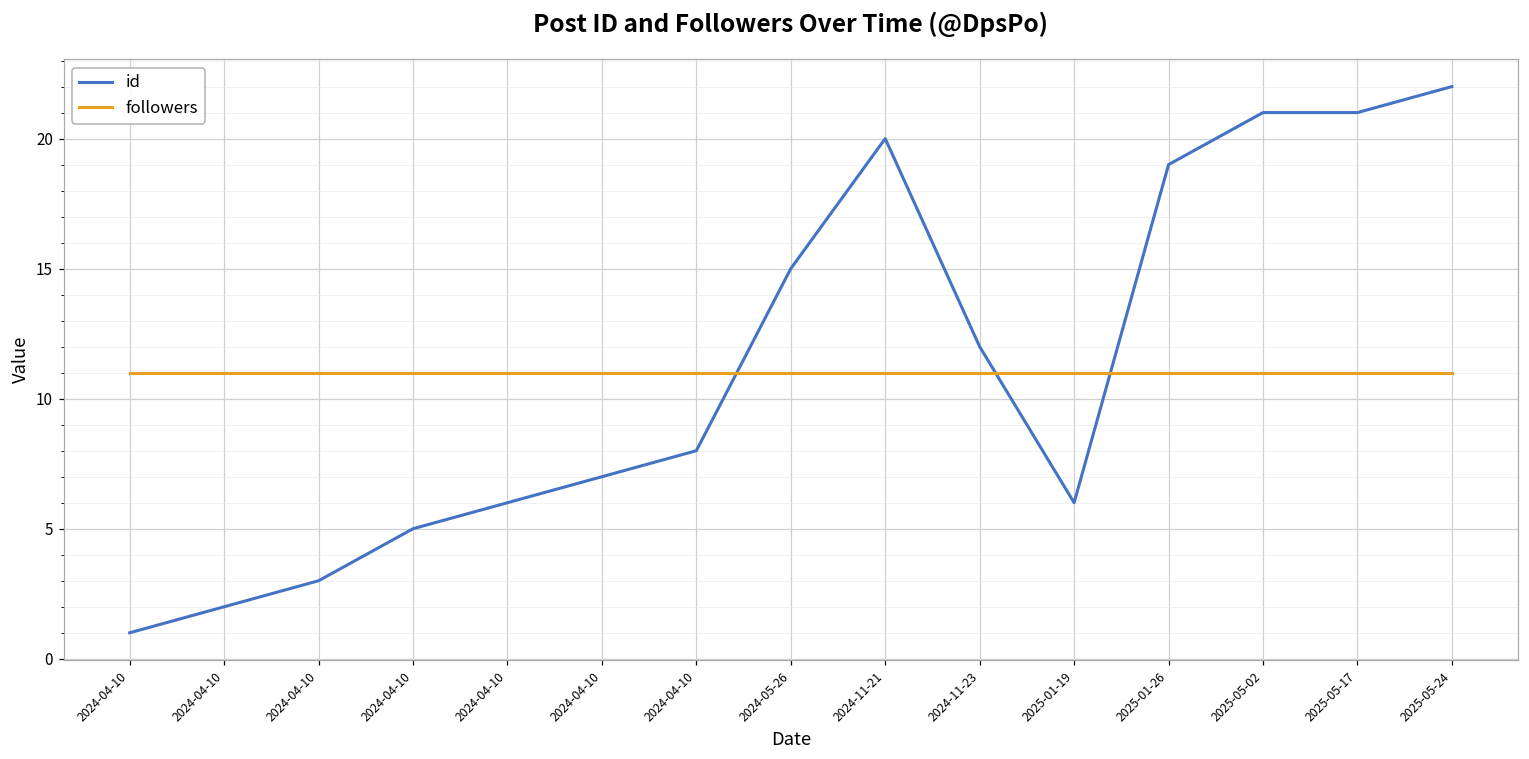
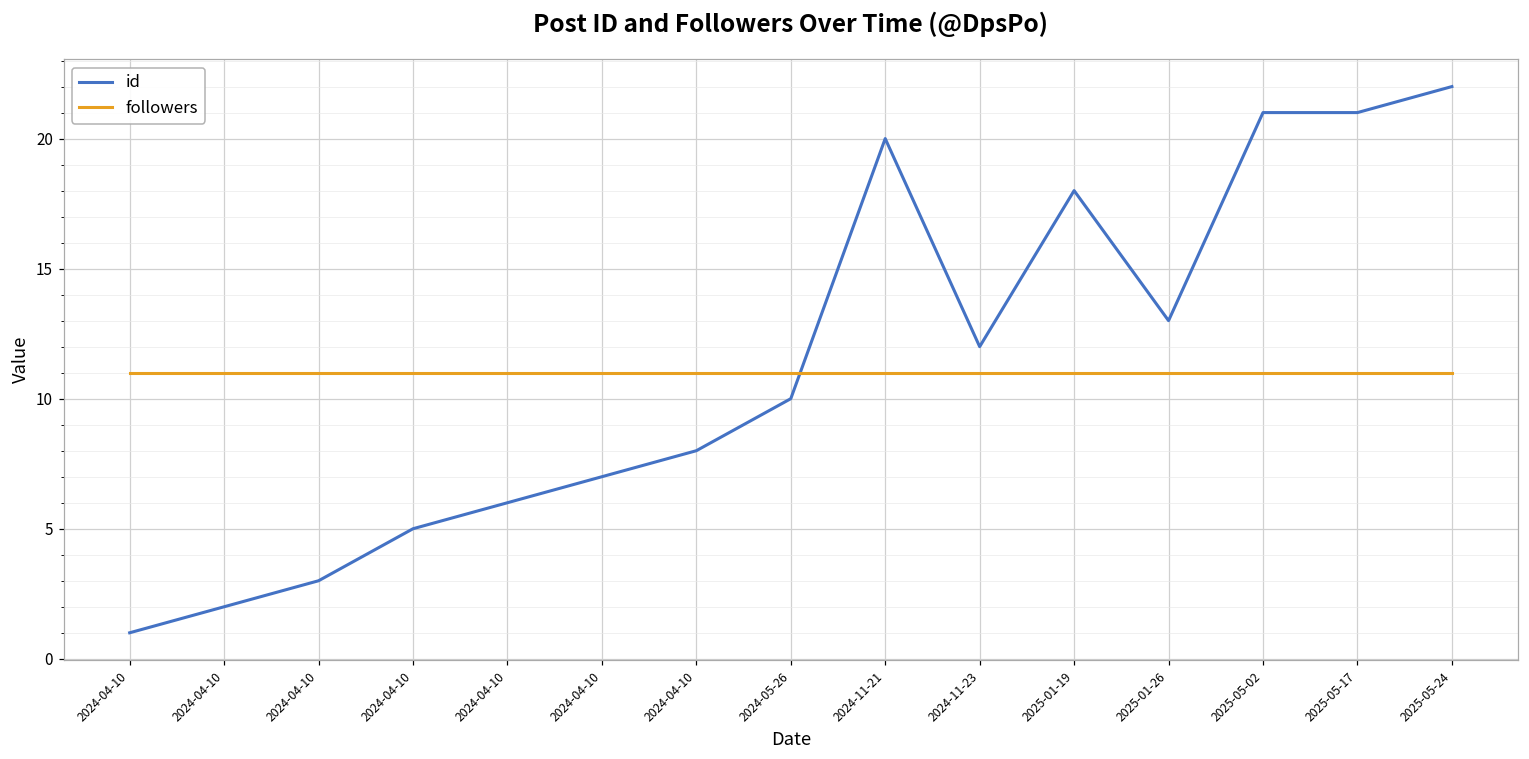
id, 2024-05-26: 15 -> 10
id, 2025-01-19: 6 -> 18
id, 2025-01-26: 19 -> 13
